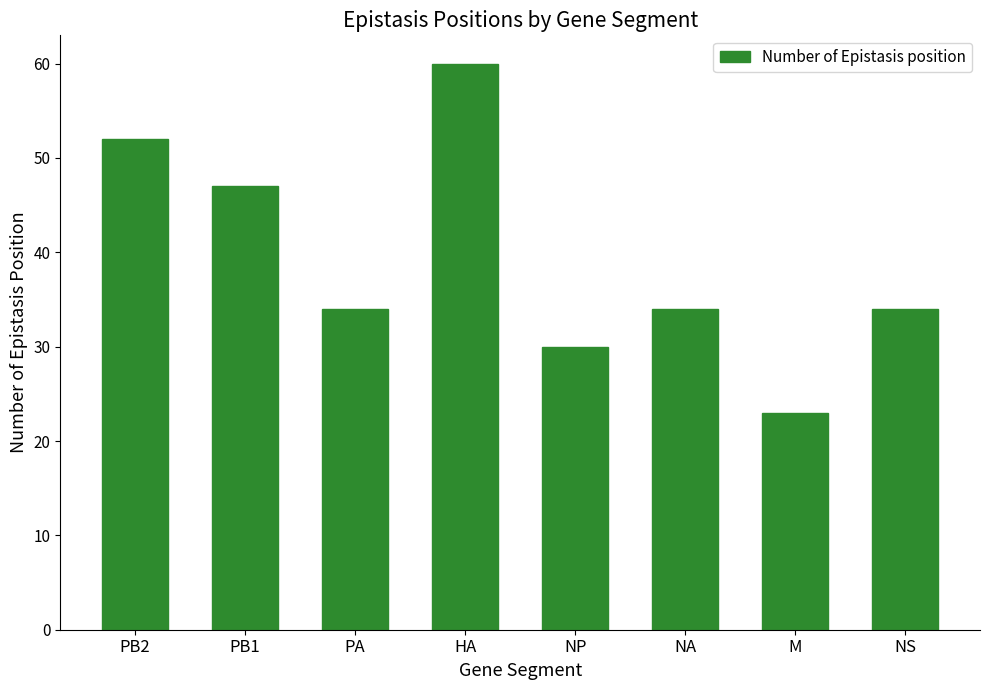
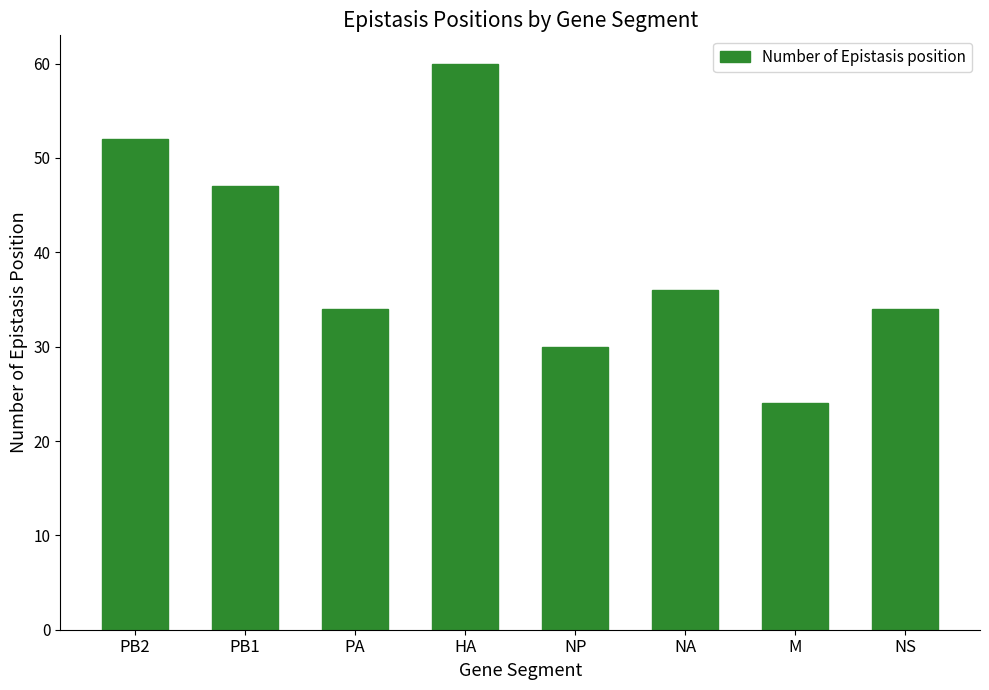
NA: 34 -> 36
M: 23 -> 24
